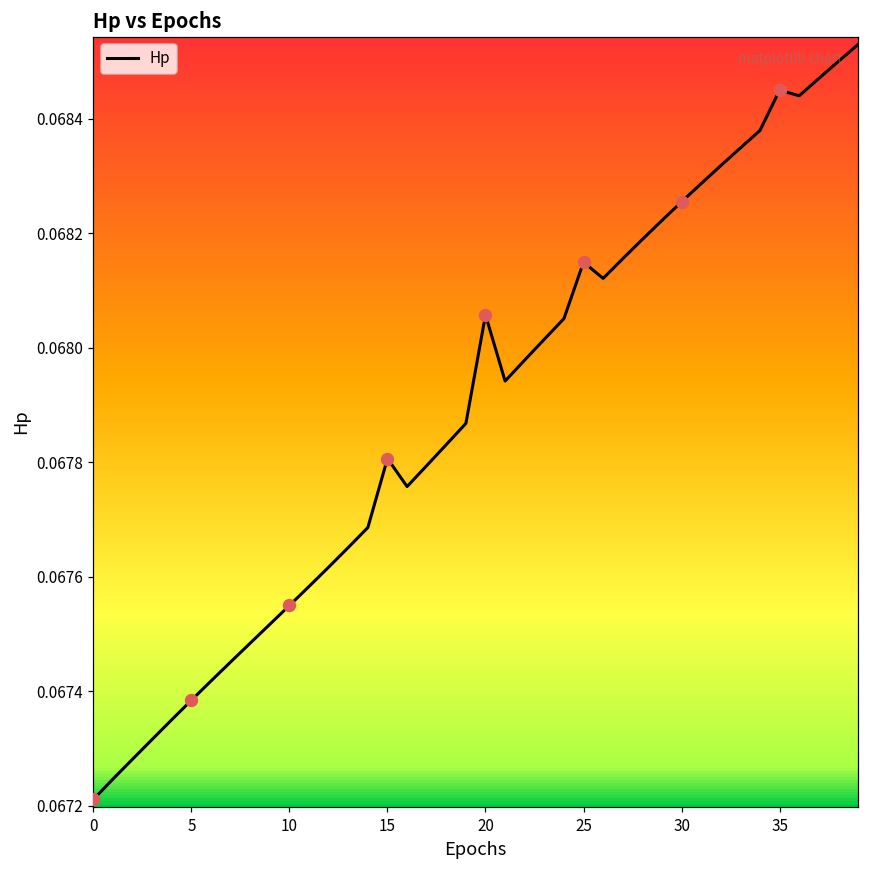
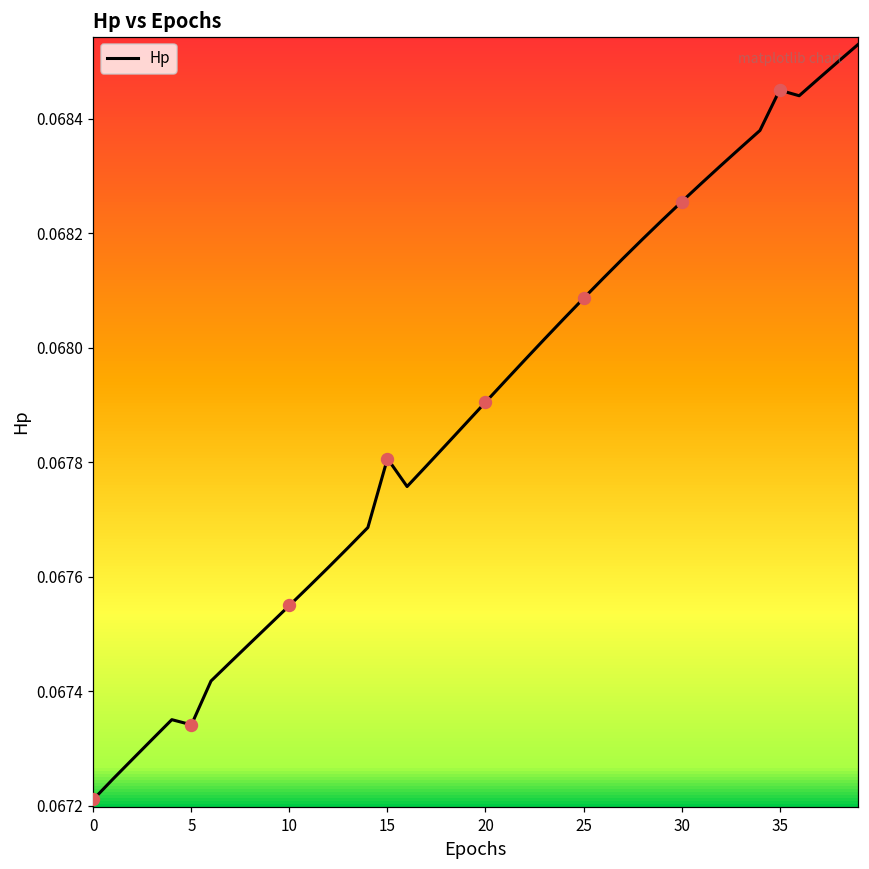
Hp, 5: 0.06738 -> 0.06734
Hp, 20: 0.06806 -> 0.06791
Hp, 25: 0.06815 -> 0.06809
